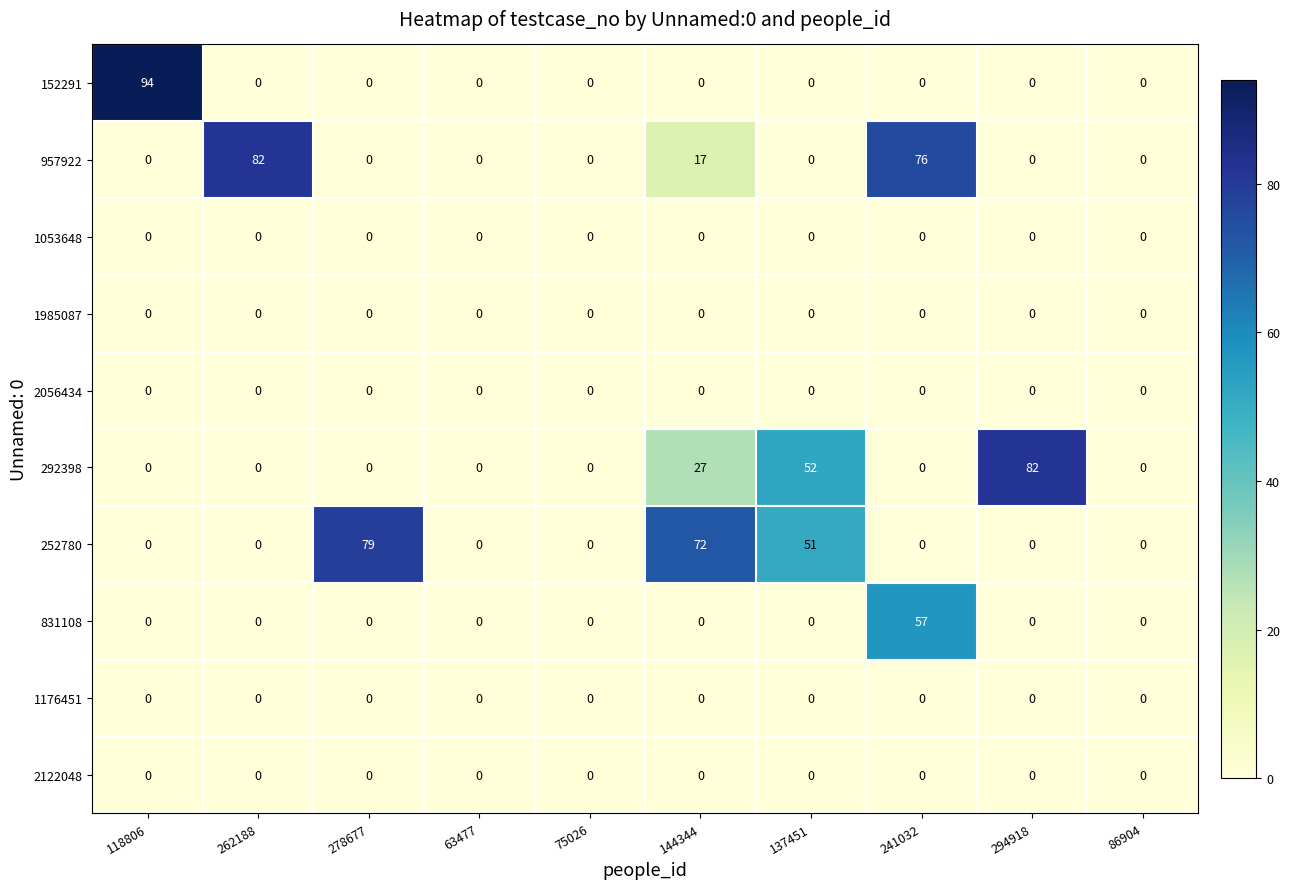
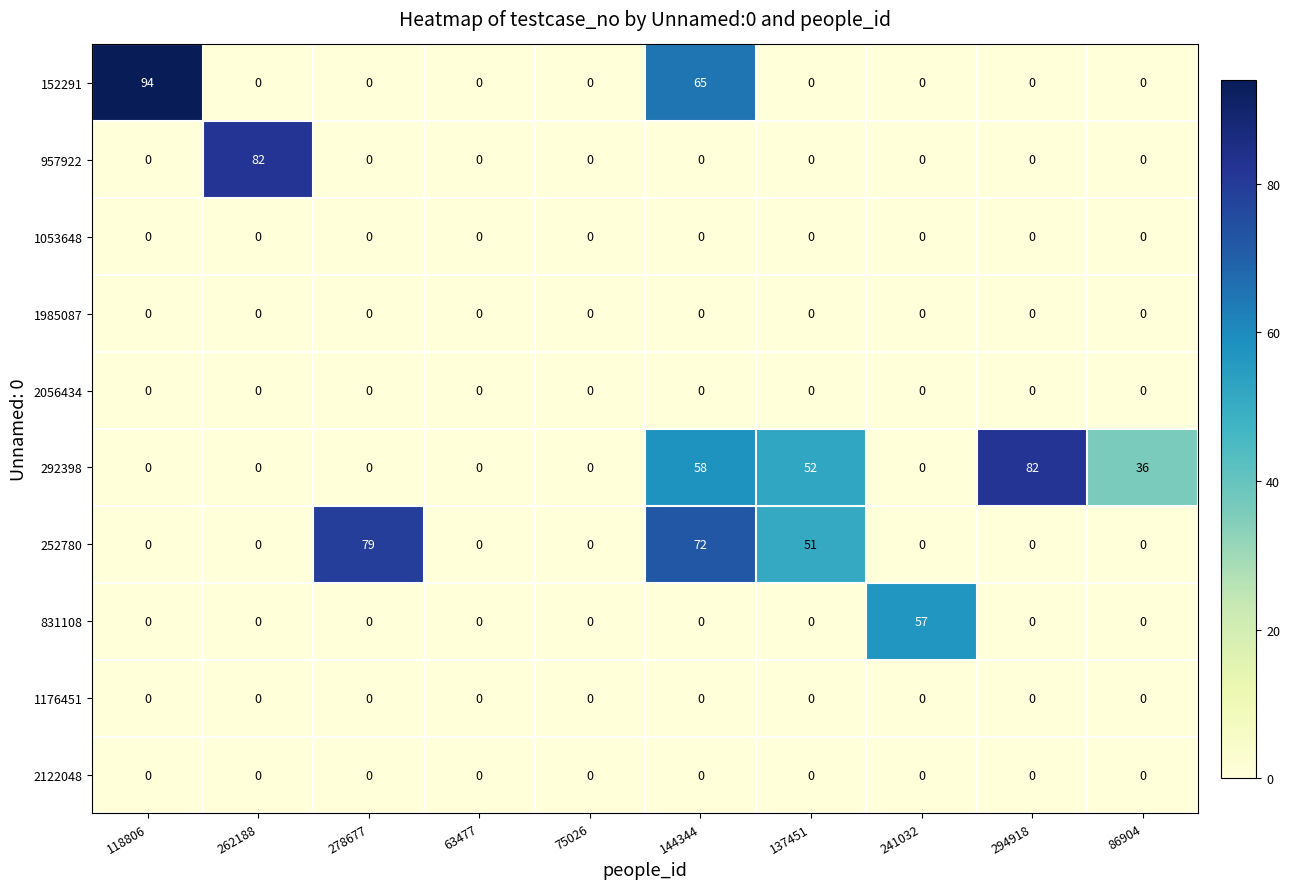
152291, 144344: 0 -> 65
957922, 144344: 17 -> 0
957922, 241032: 76 -> 0
292398, 144344: 27 -> 58
292398, 86904: 0 -> 36
